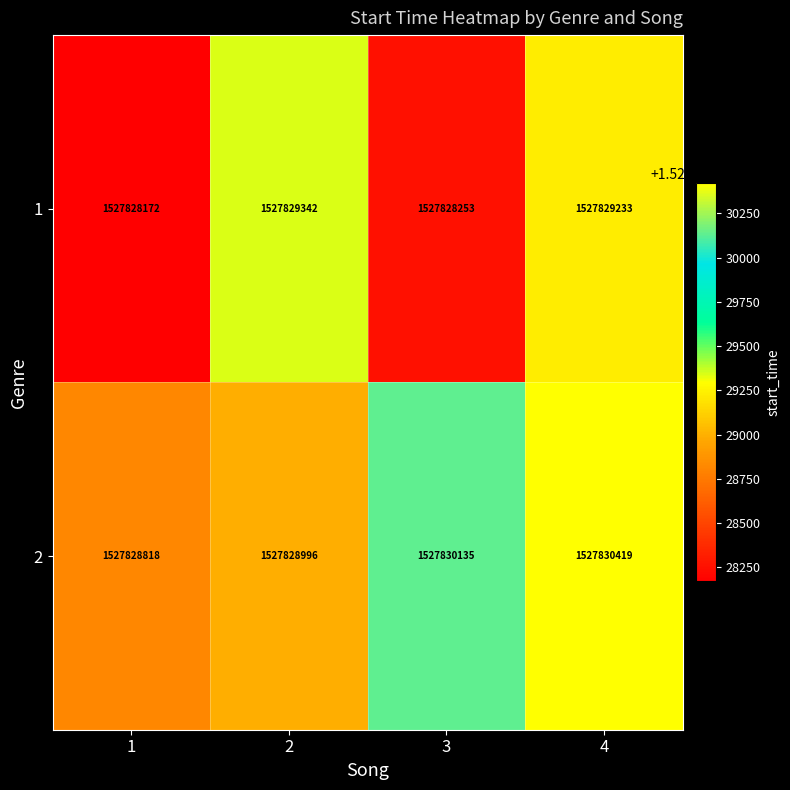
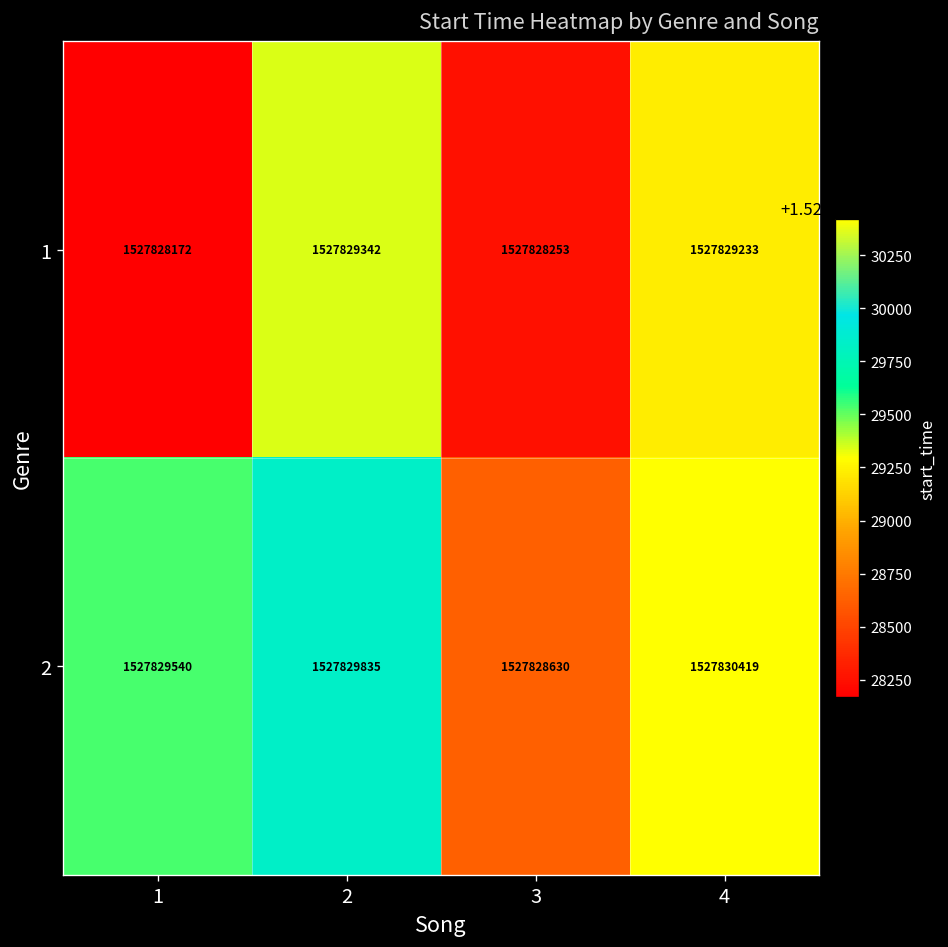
2, 1: 1527828818 -> 1527829540
2, 2: 1527828996 -> 1527829835
2, 3: 1527830135 -> 1527828630
